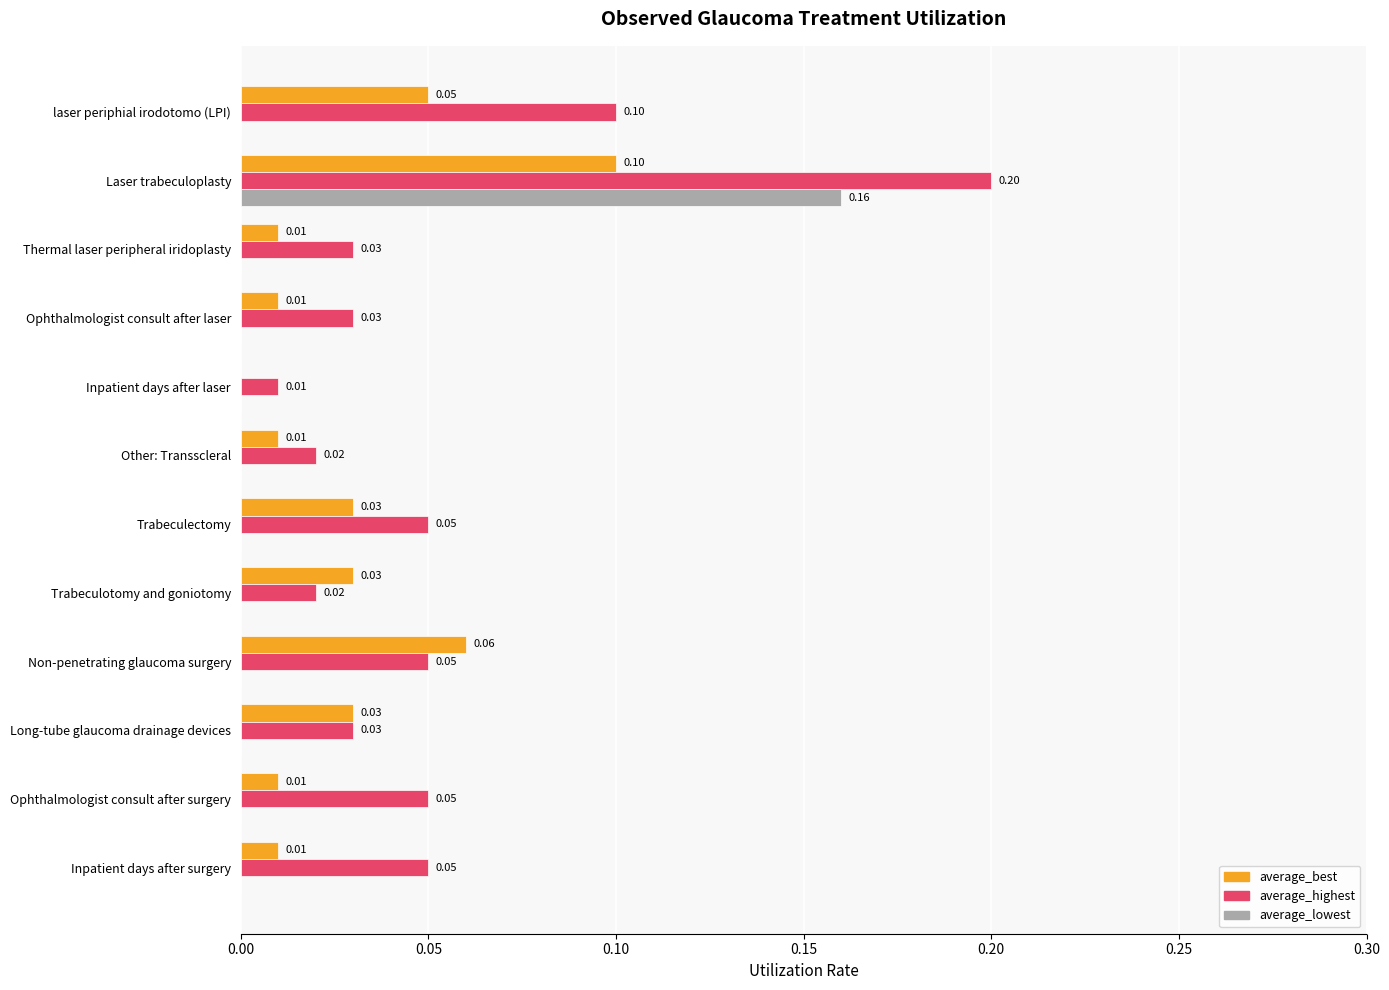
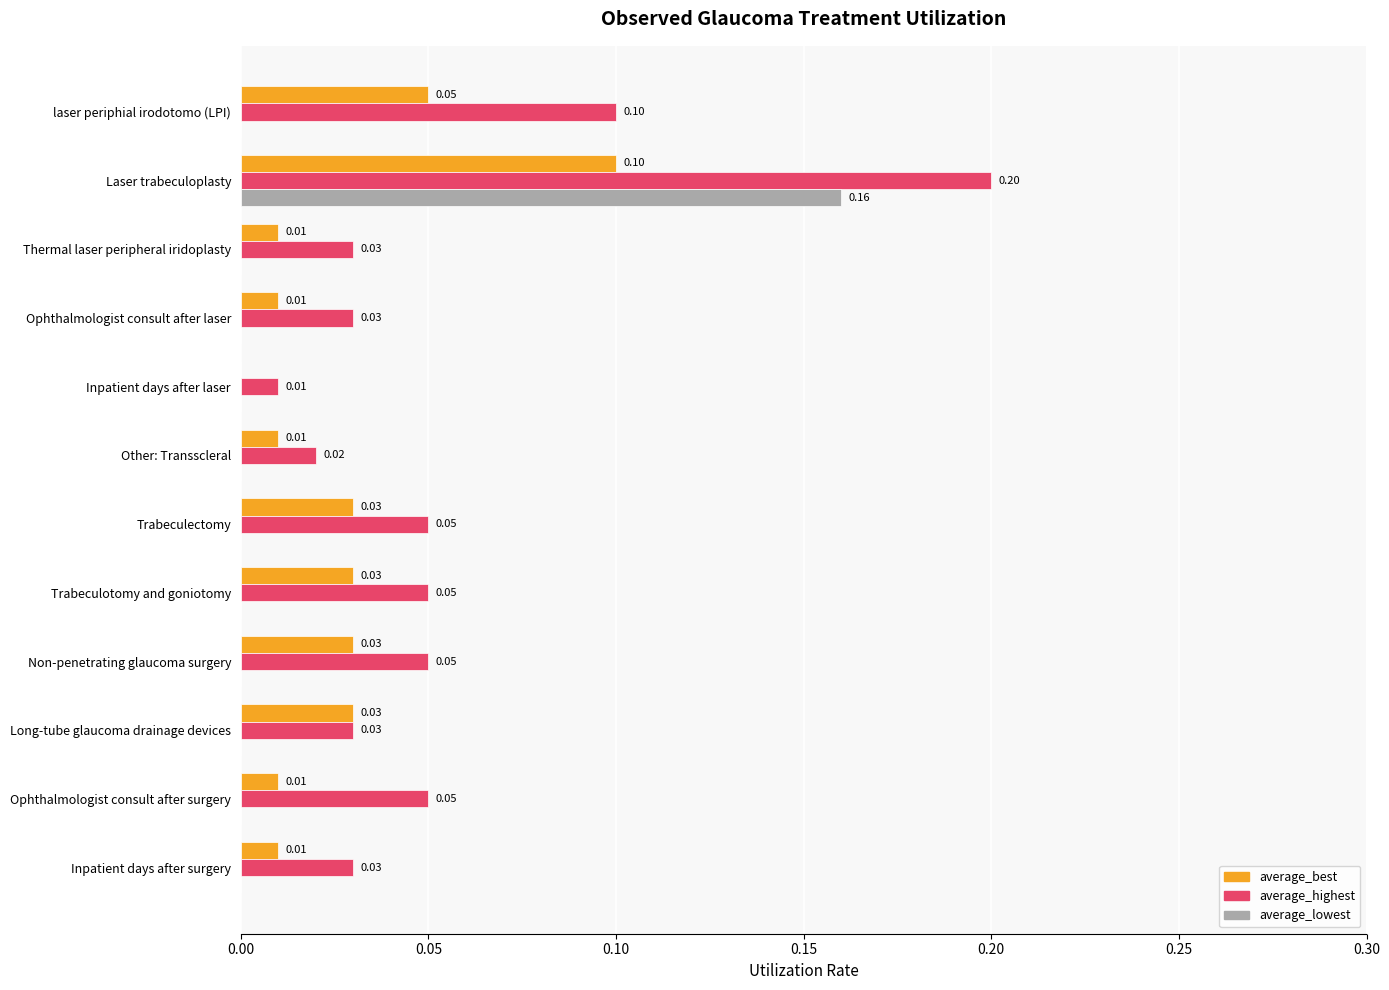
average_highest, Trabeculotomy and goniotomy: 0.02 -> 0.05
average_best, Non-penetrating glaucoma surgery: 0.06 -> 0.03
average_highest, Inpatient days after surgery: 0.05 -> 0.03
